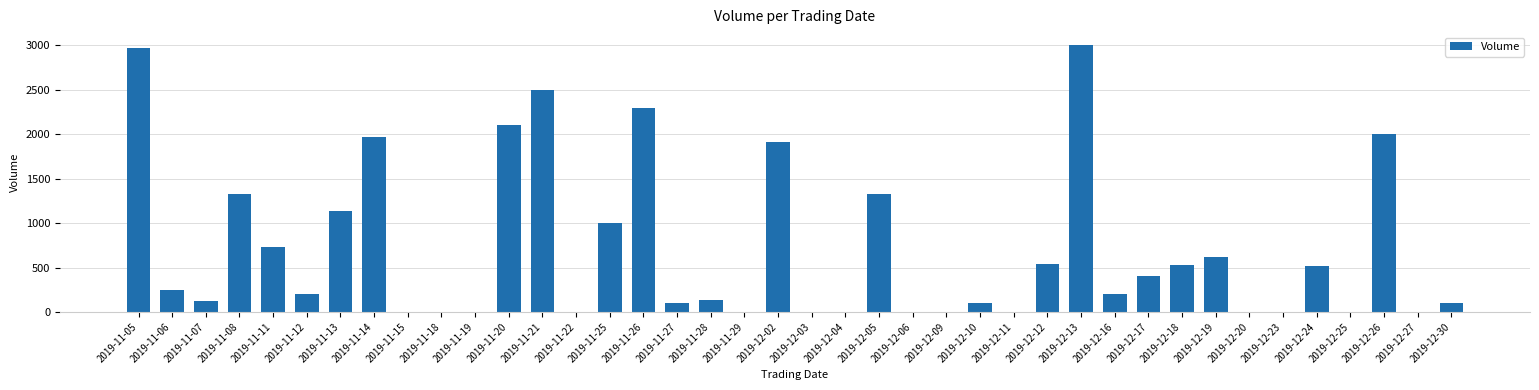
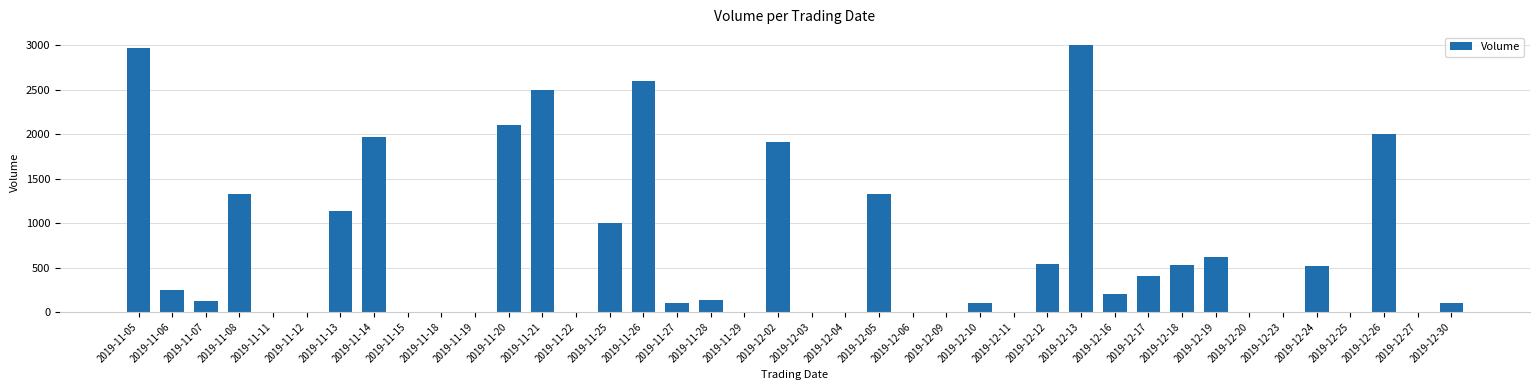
2019-11-11: 700 -> 0
2019-11-12: 200 -> 0
2019-11-26: 2300 -> 2600
